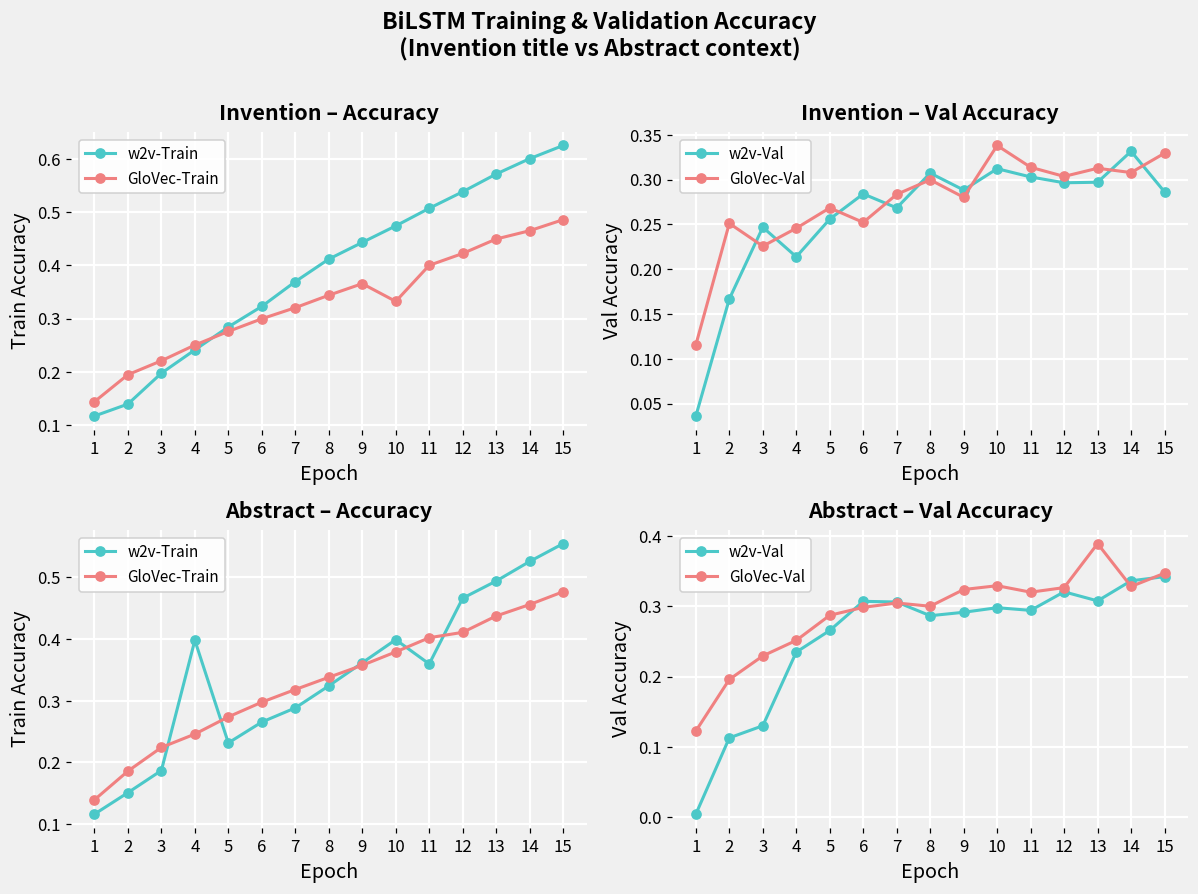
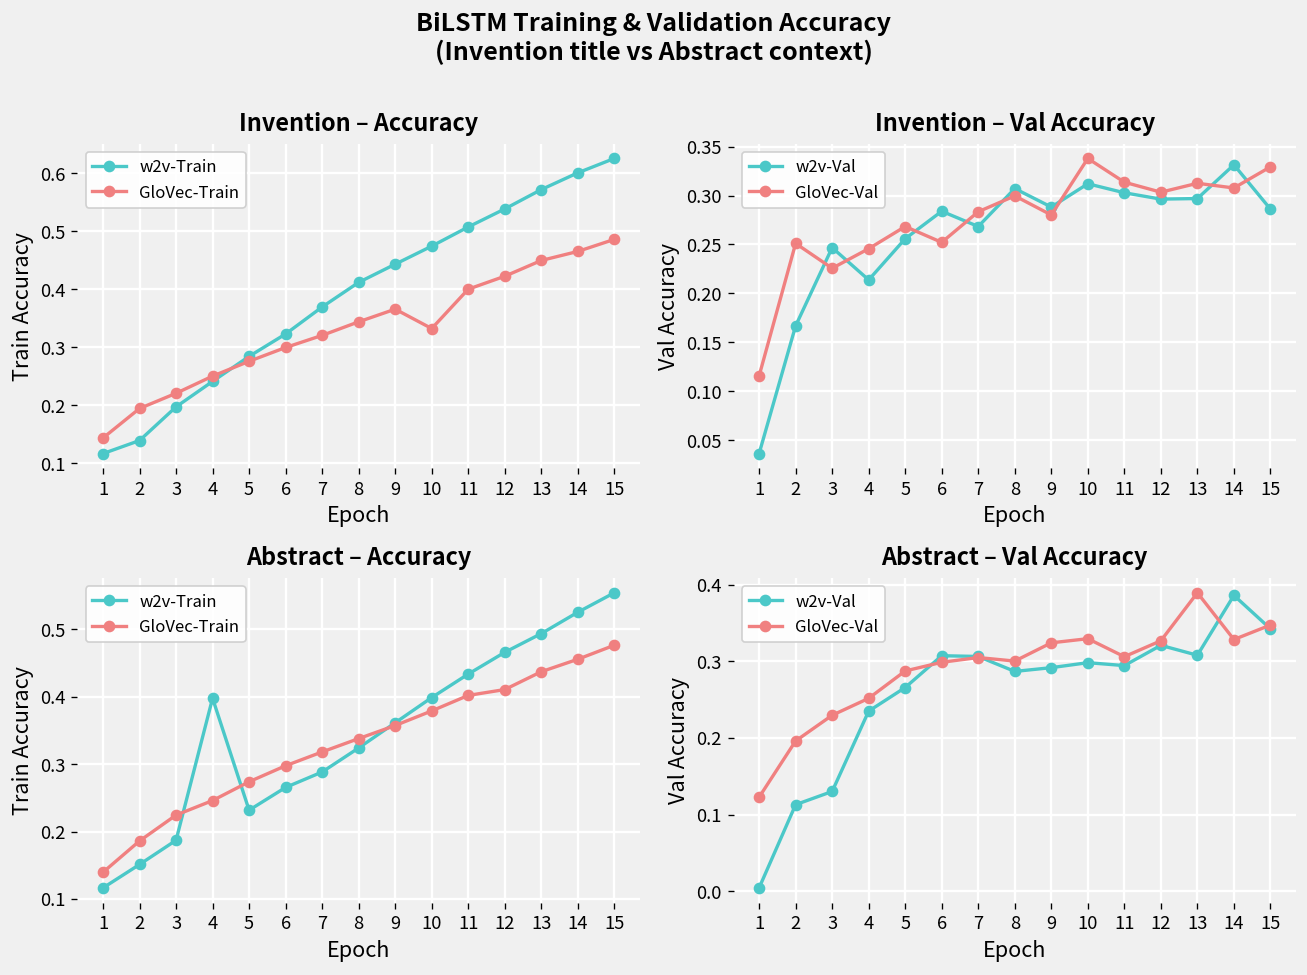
Abstract – Accuracy, w2v-Train, 11: 0.36 -> 0.43
Abstract – Val Accuracy, GloVec-Val, 11: 0.32 -> 0.31
Abstract – Val Accuracy, w2v-Val, 14: 0.34 -> 0.39
